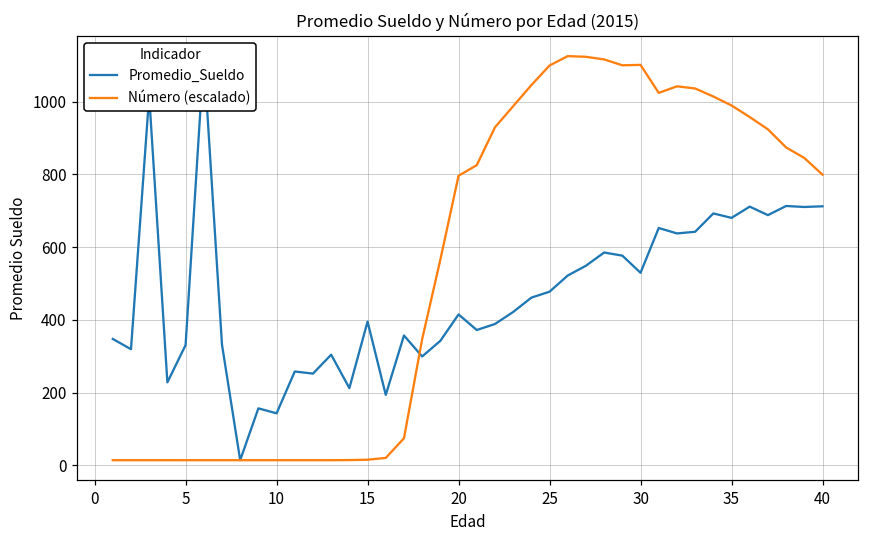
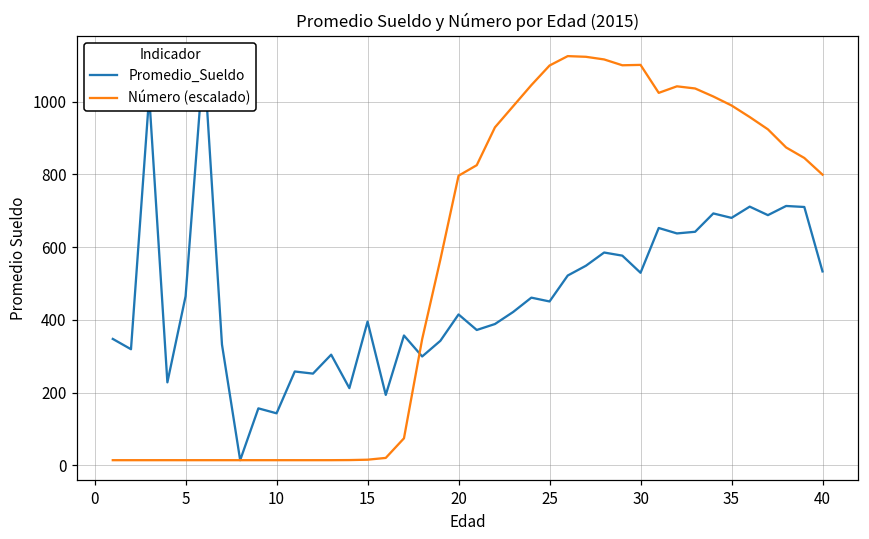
Promedio_Sueldo, 5: 330 -> 460
Promedio_Sueldo, 25: 480 -> 450
Promedio_Sueldo, 40: 710 -> 530
